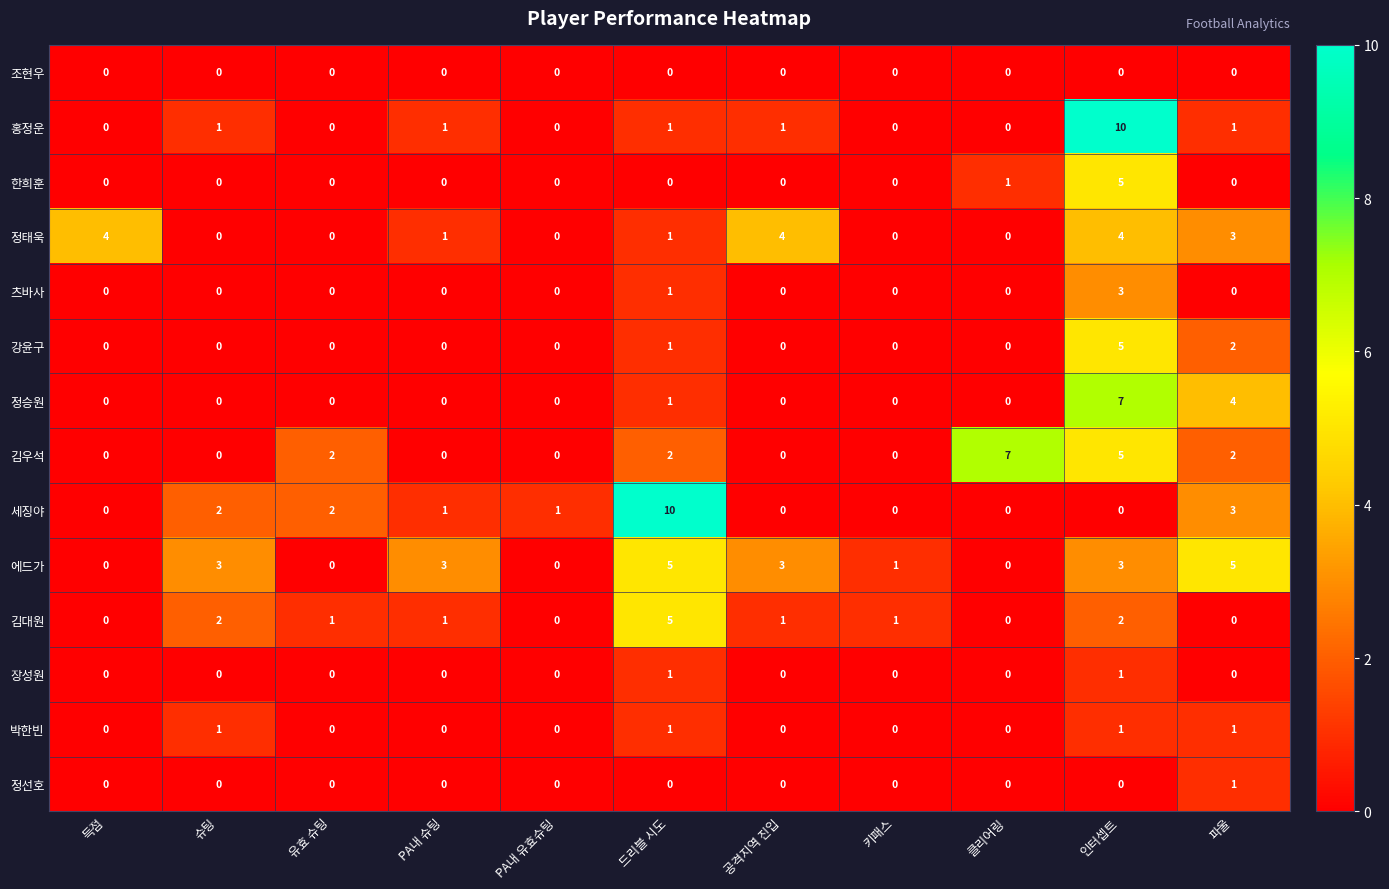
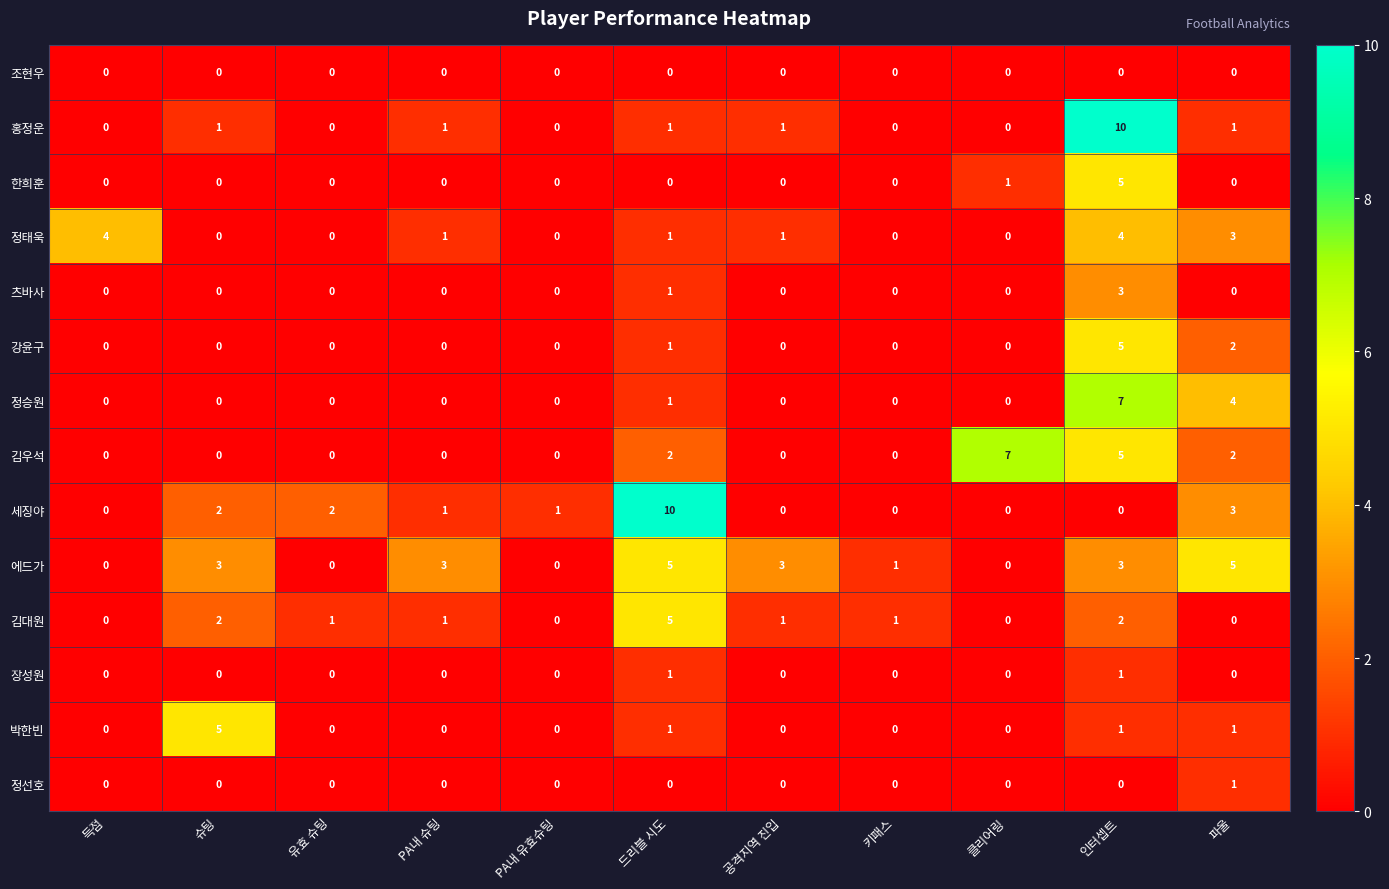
정태욱, 공격지역 진입: 4 -> 1
김우석, 유효 슈팅: 2 -> 0
박한빈, 슈팅: 1 -> 5
